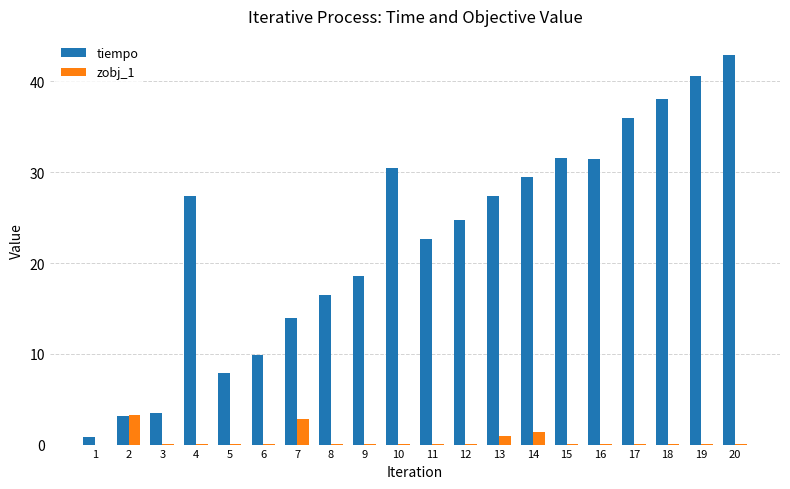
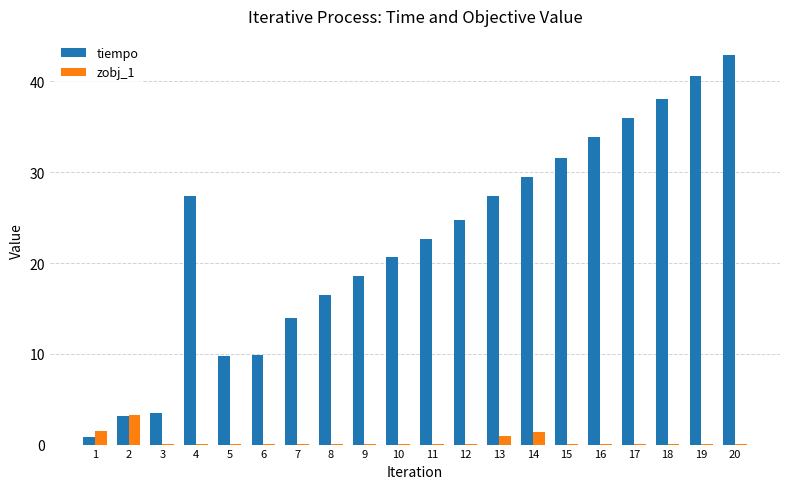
zobj_1, 1: 0 -> 1
tiempo, 5: 8 -> 10
zobj_1, 7: 3 -> 0
tiempo, 10: 31 -> 21
tiempo, 16: 31 -> 34
